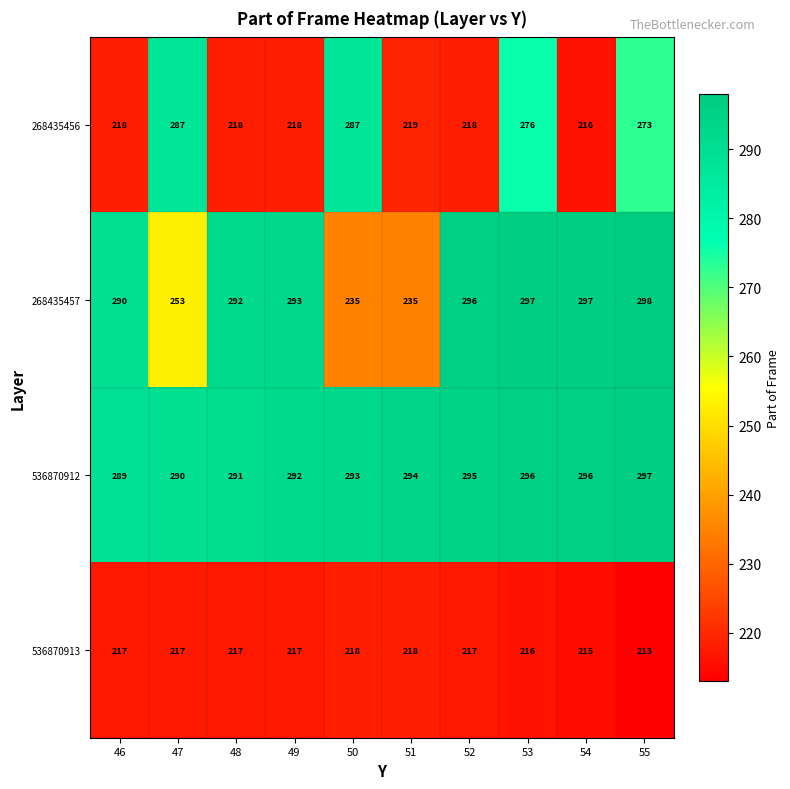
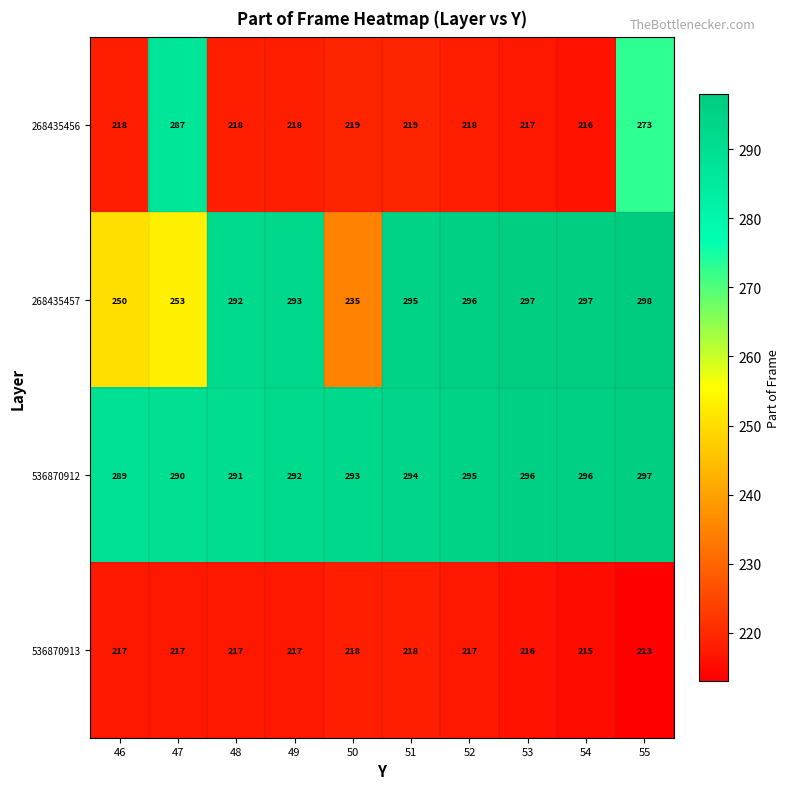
268435456, 50: 287 -> 219
268435456, 53: 276 -> 217
268435457, 46: 290 -> 250
268435457, 51: 235 -> 295
